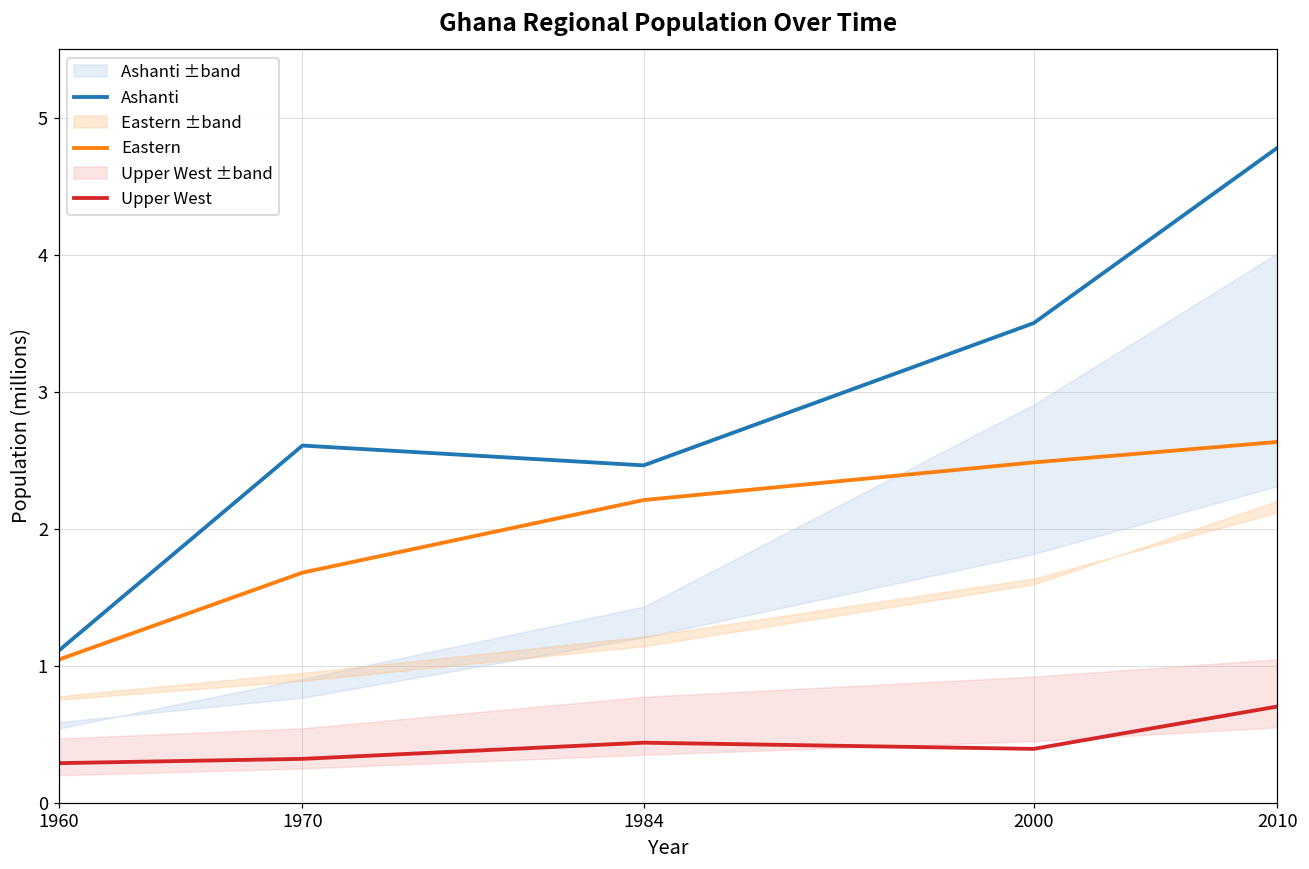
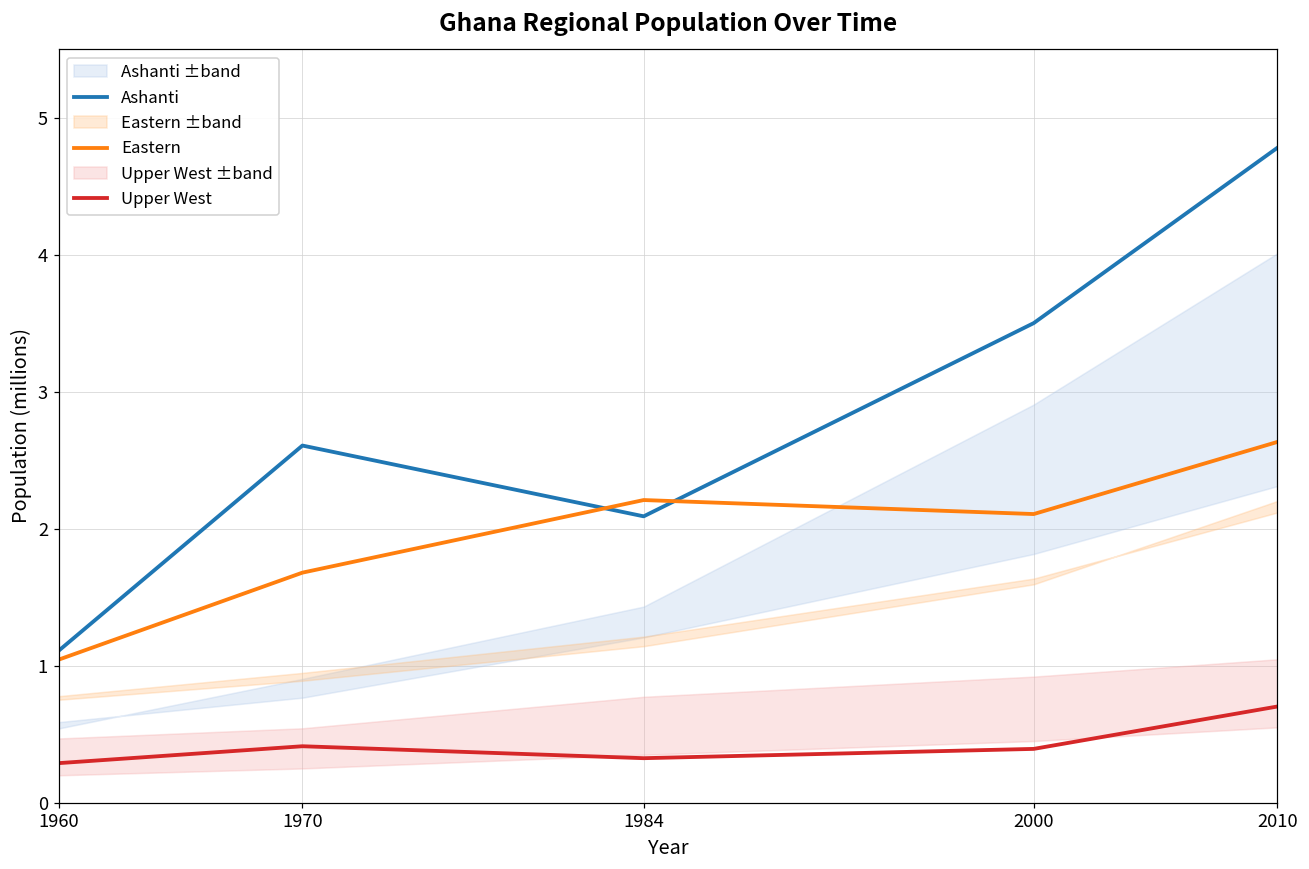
Upper West, 1970: 0.32 -> 0.41
Ashanti, 1984: 2.46 -> 2.09
Upper West, 1984: 0.44 -> 0.32
Eastern, 2000: 2.48 -> 2.11
